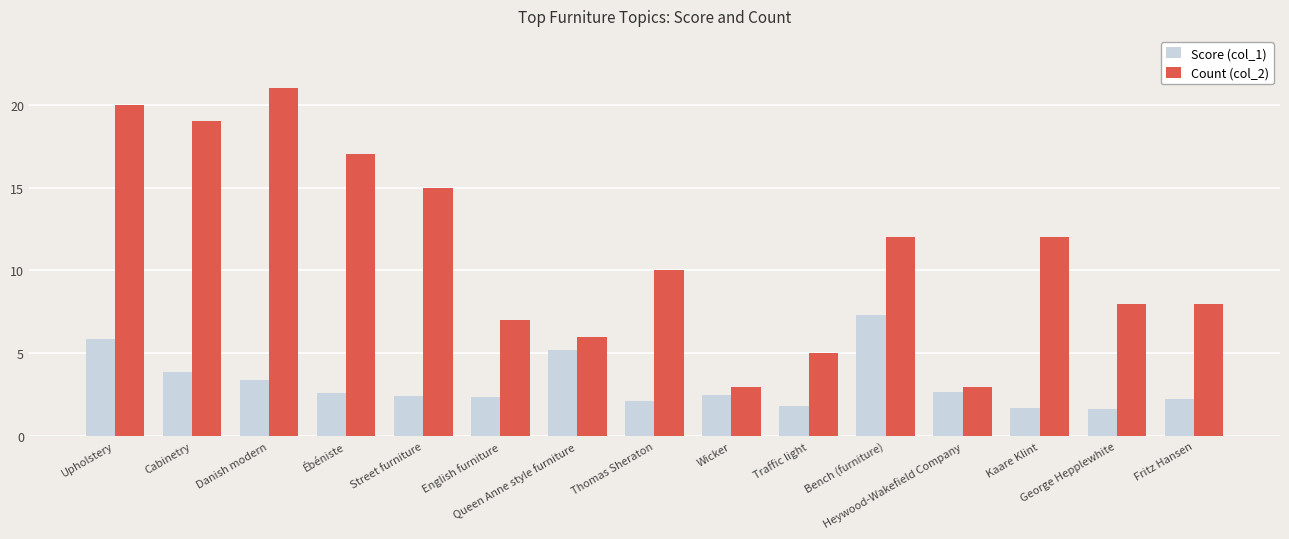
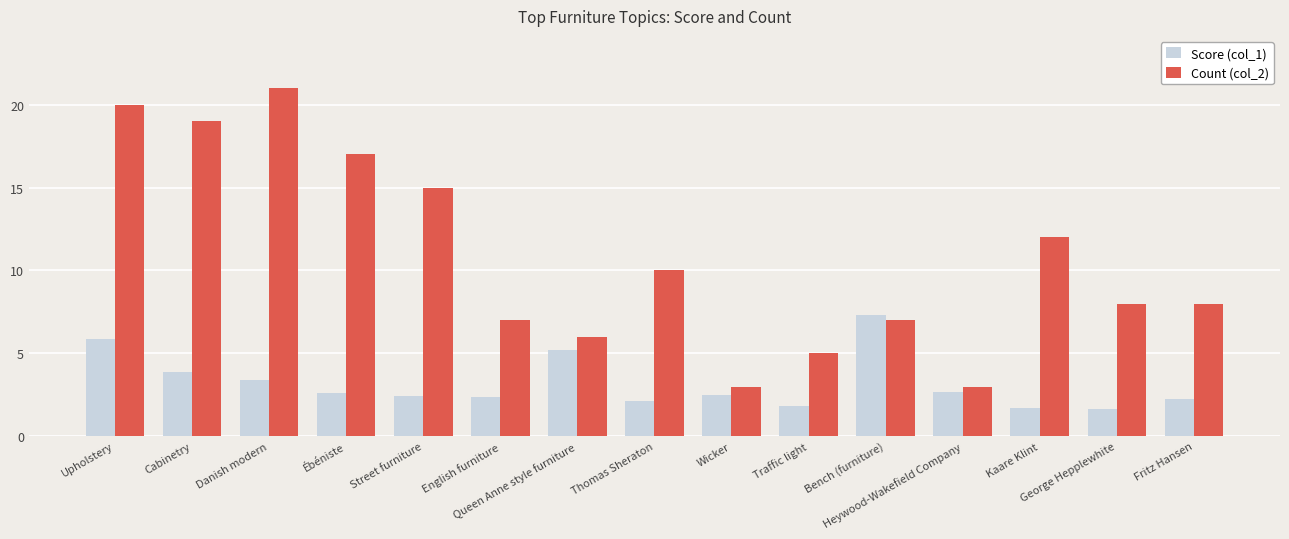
Count (col_2), Bench (furniture): 12 -> 7
